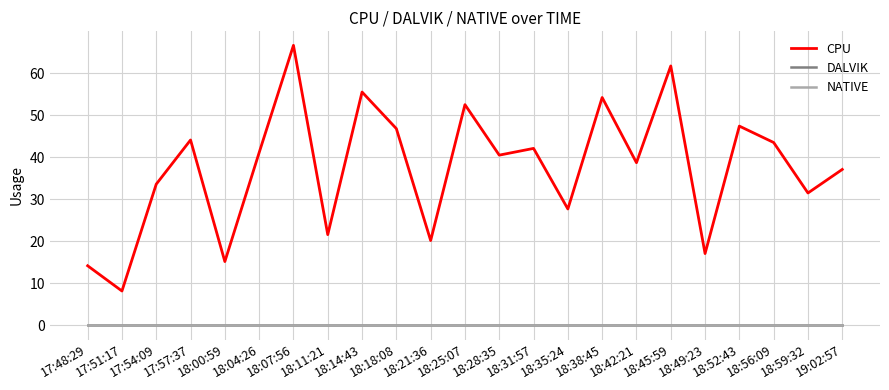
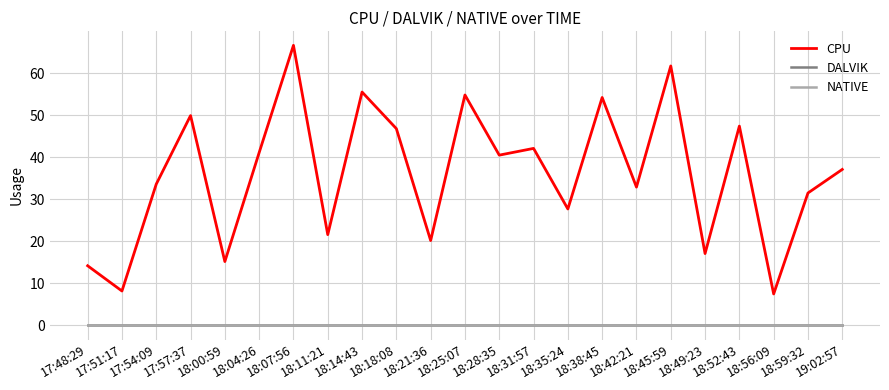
CPU, 17:57:37: 44 -> 50
CPU, 18:25:07: 53 -> 55
CPU, 18:42:21: 39 -> 33
CPU, 18:56:09: 44 -> 8
